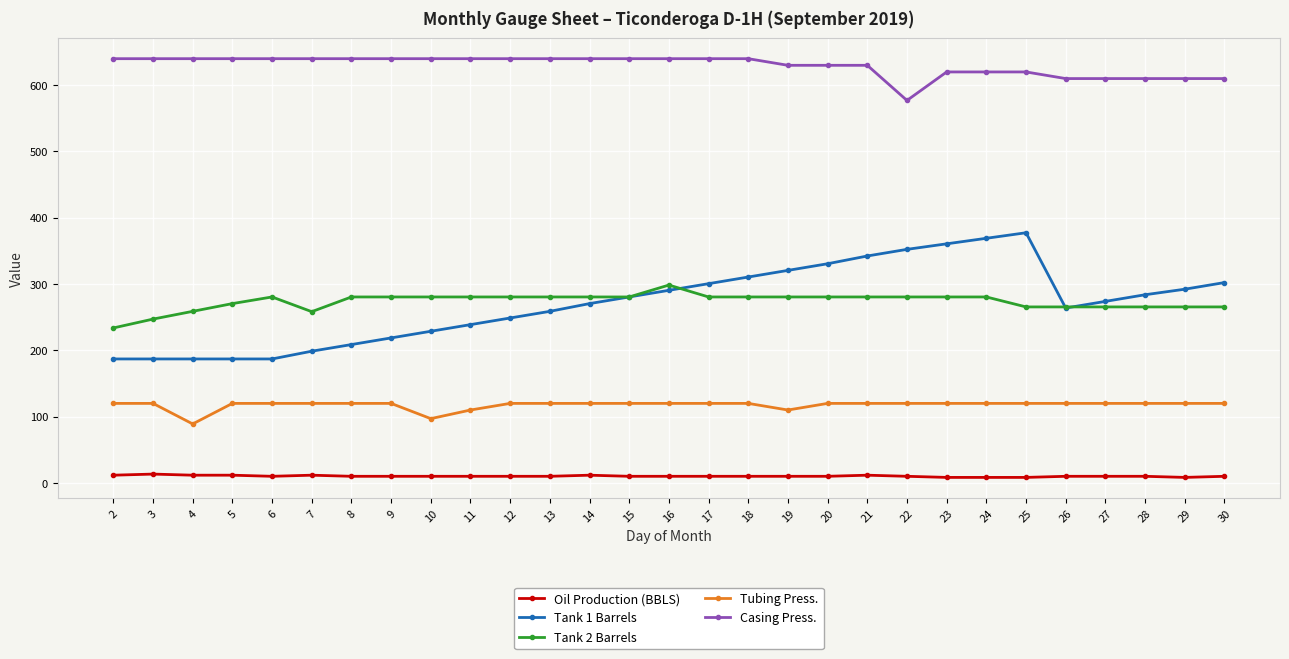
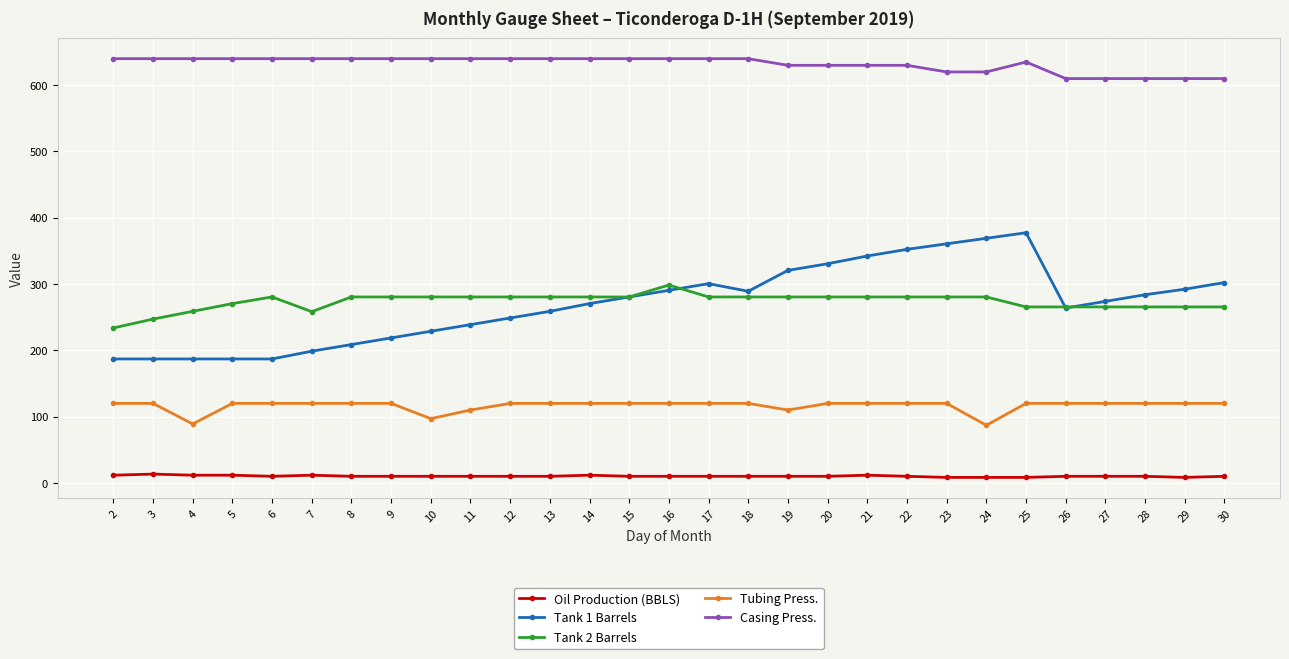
Tank 1 Barrels, 18: 310 -> 290
Casing Press., 22: 580 -> 630
Tubing Press., 24: 120 -> 90
Casing Press., 25: 620 -> 640
